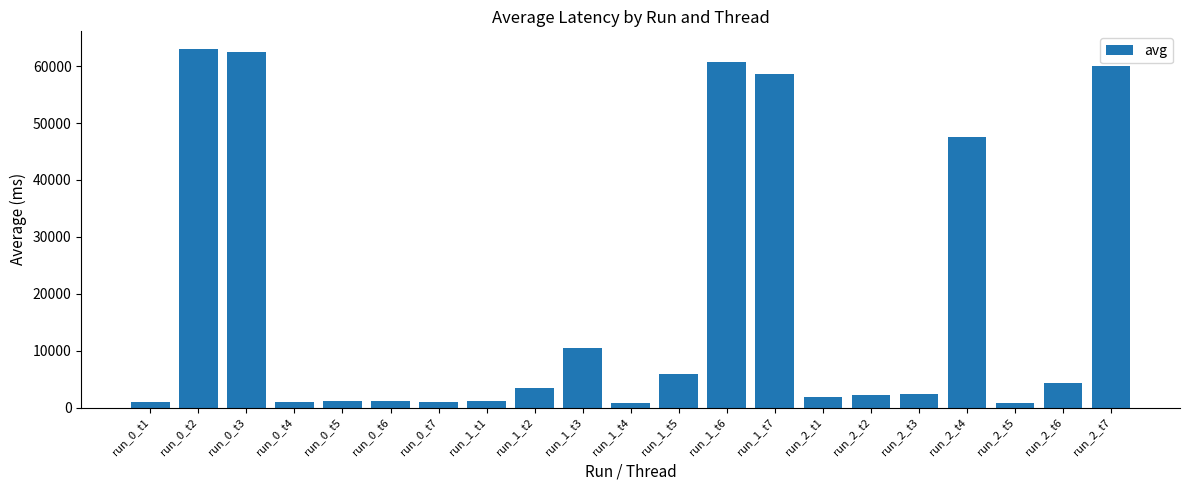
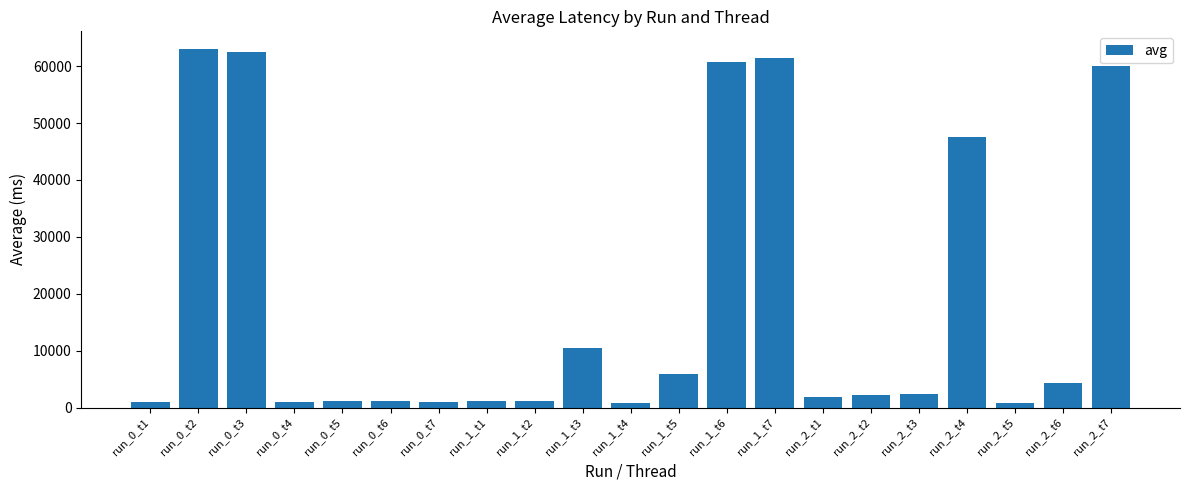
run_1_t2: 3000 -> 1000
run_1_t7: 59000 -> 62000
